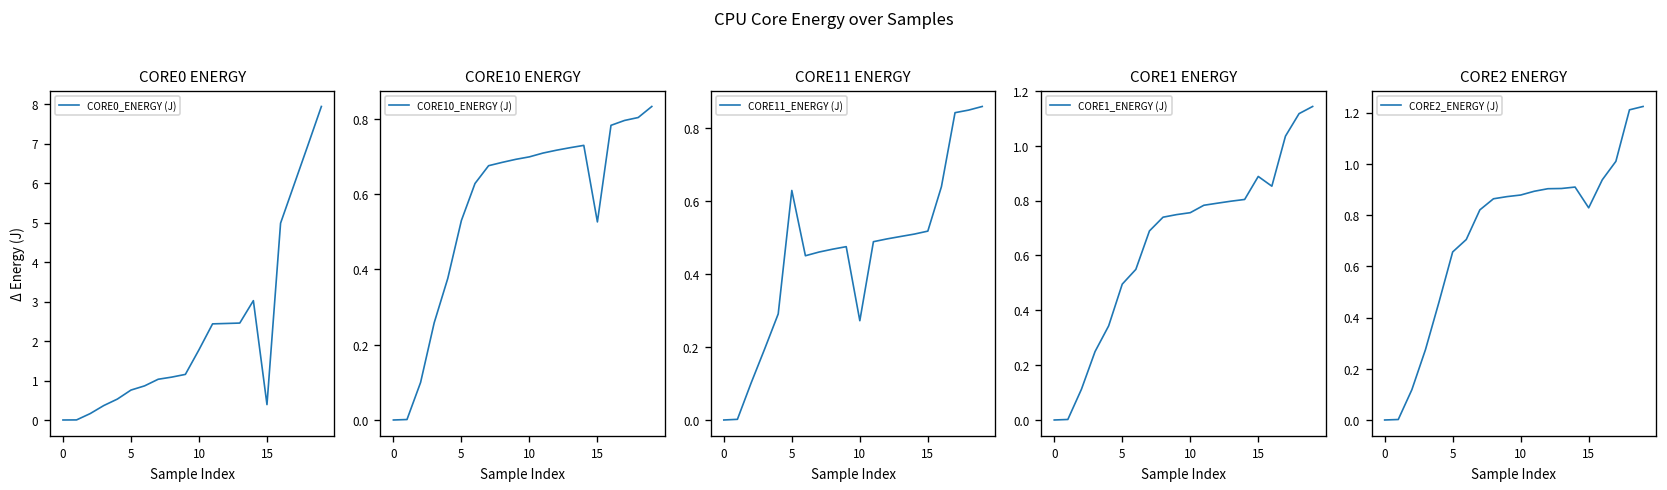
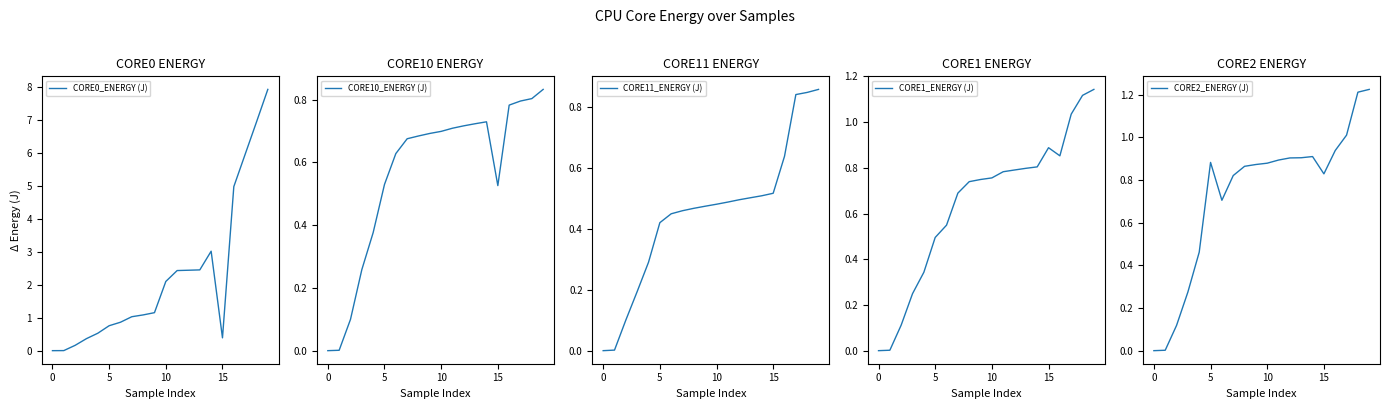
CORE0 ENERGY, 10: 1.8 -> 2.1
CORE11 ENERGY, 5: 0.63 -> 0.42
CORE11 ENERGY, 10: 0.27 -> 0.48
CORE2 ENERGY, 5: 0.66 -> 0.88
